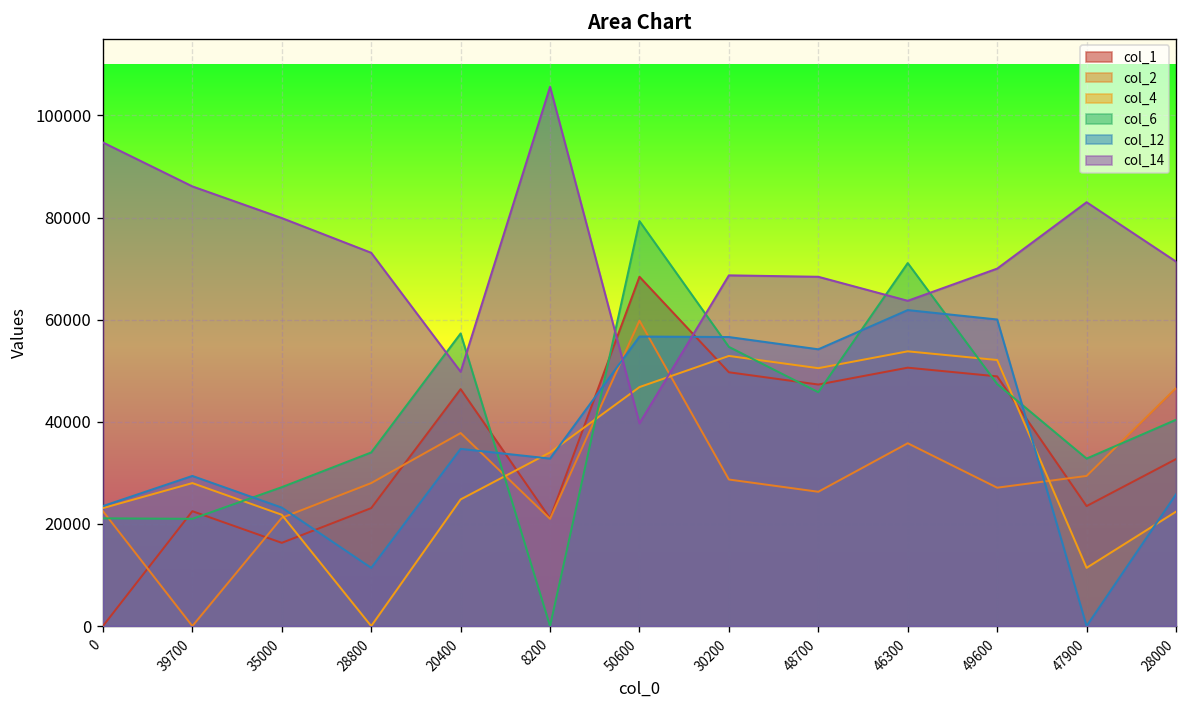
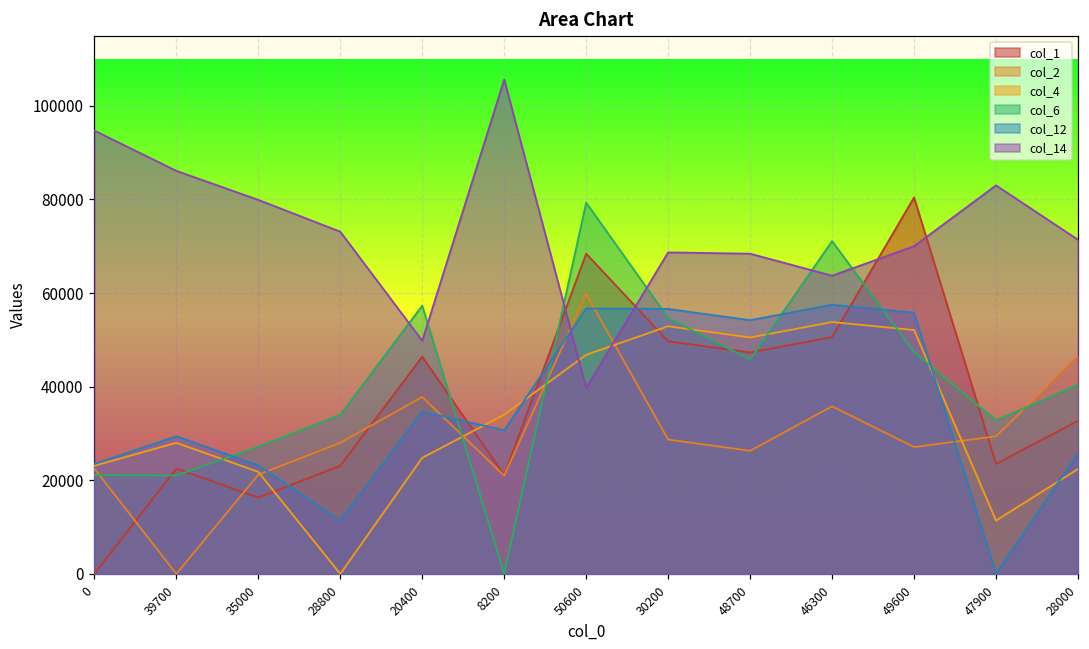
col_12, 8200: 33000 -> 31000
col_12, 46300: 62000 -> 58000
col_1, 49600: 49000 -> 80000
col_12, 49600: 60000 -> 56000
